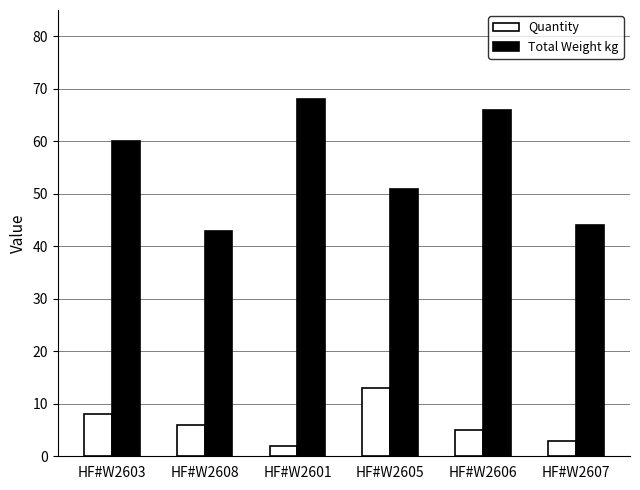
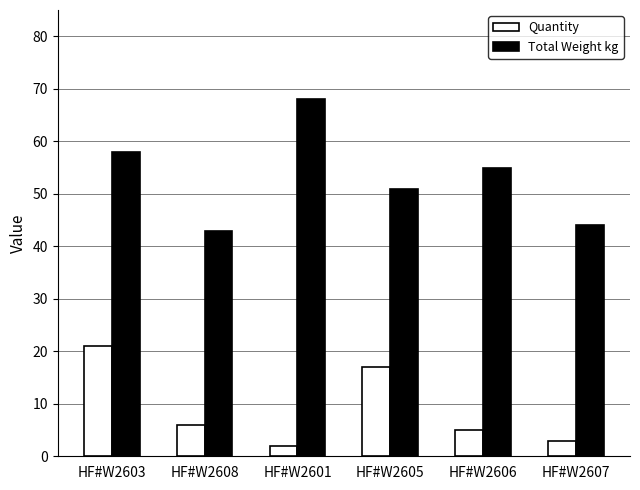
Quantity, HF#W2603: 8 -> 21
Total Weight kg, HF#W2603: 60 -> 58
Quantity, HF#W2605: 13 -> 17
Total Weight kg, HF#W2606: 66 -> 55
